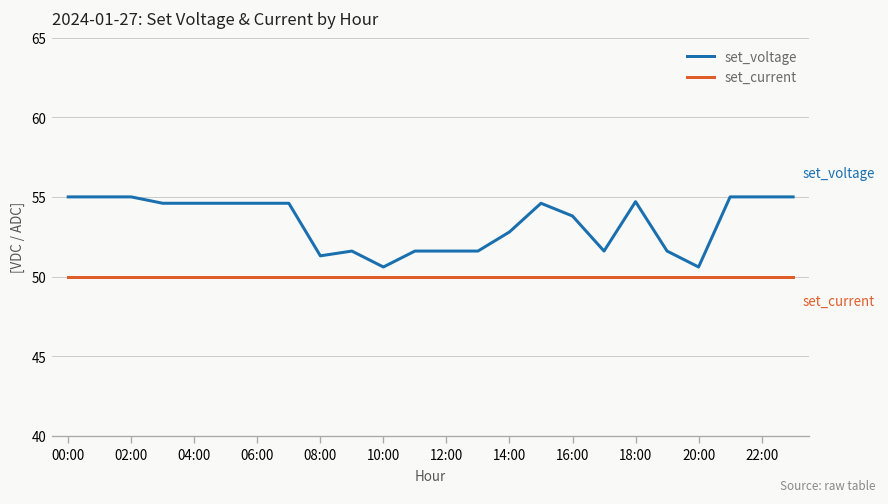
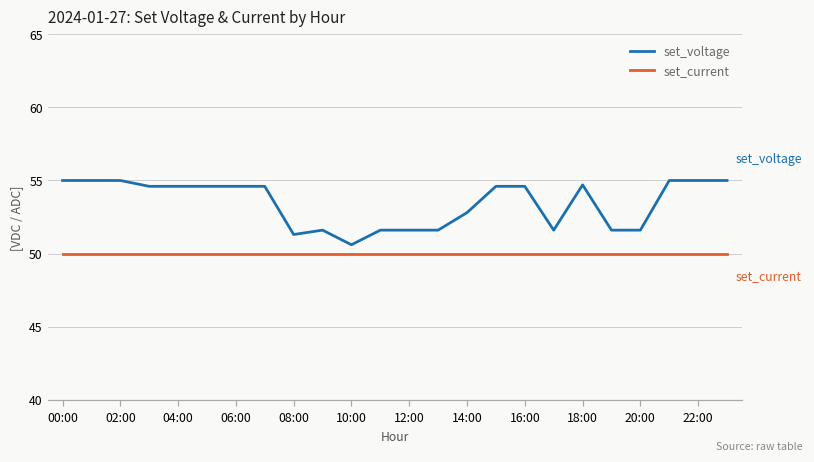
set_voltage, 16:00: 53.8 -> 54.6
set_voltage, 20:00: 50.6 -> 51.6
